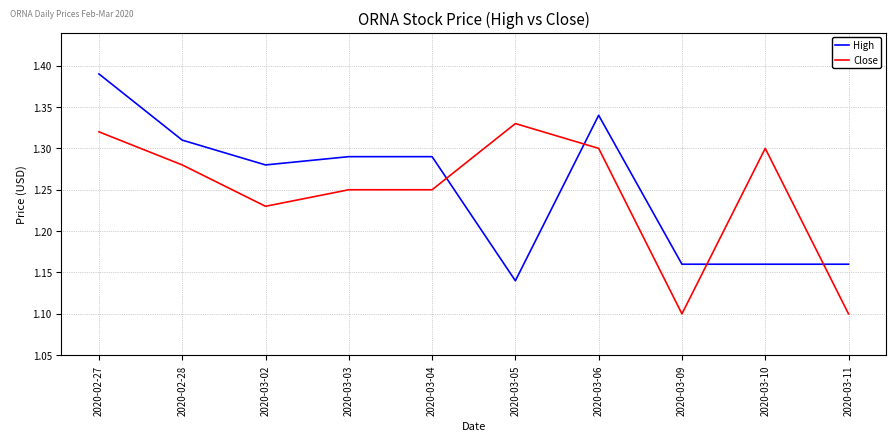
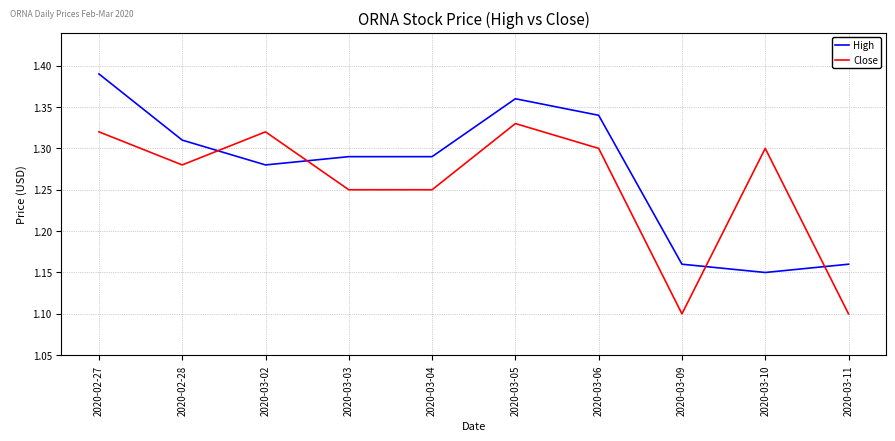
Close, 2020-03-02: 1.23 -> 1.32
High, 2020-03-05: 1.14 -> 1.36
High, 2020-03-10: 1.16 -> 1.15
